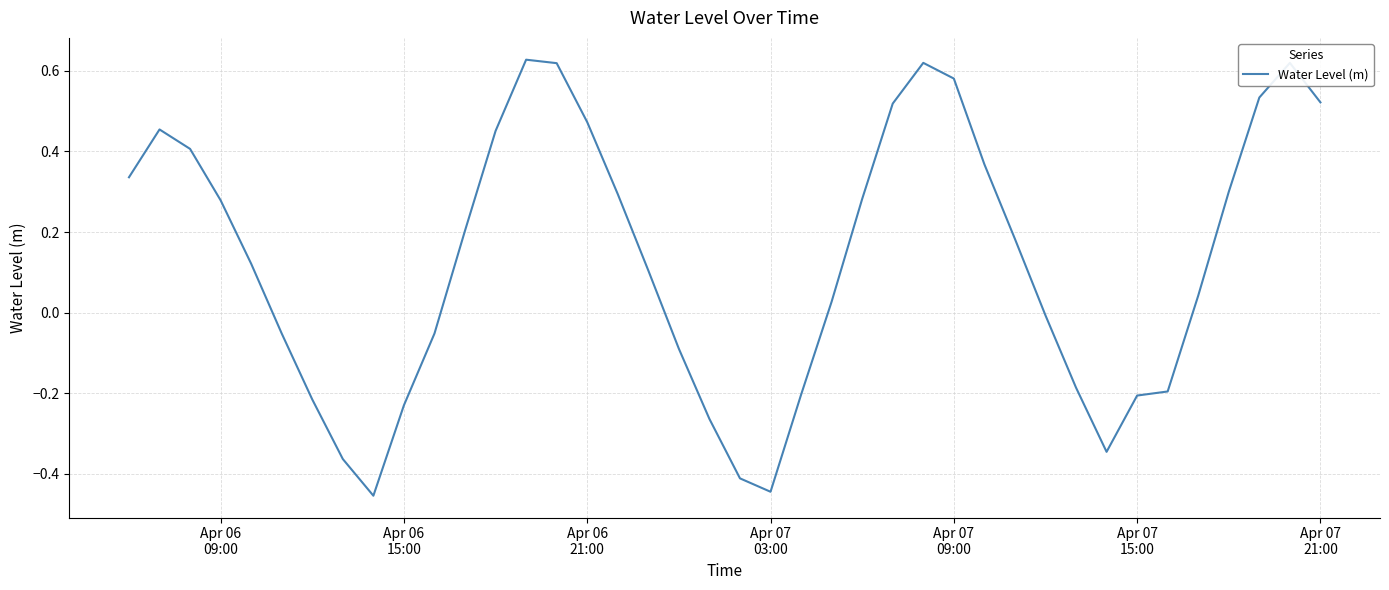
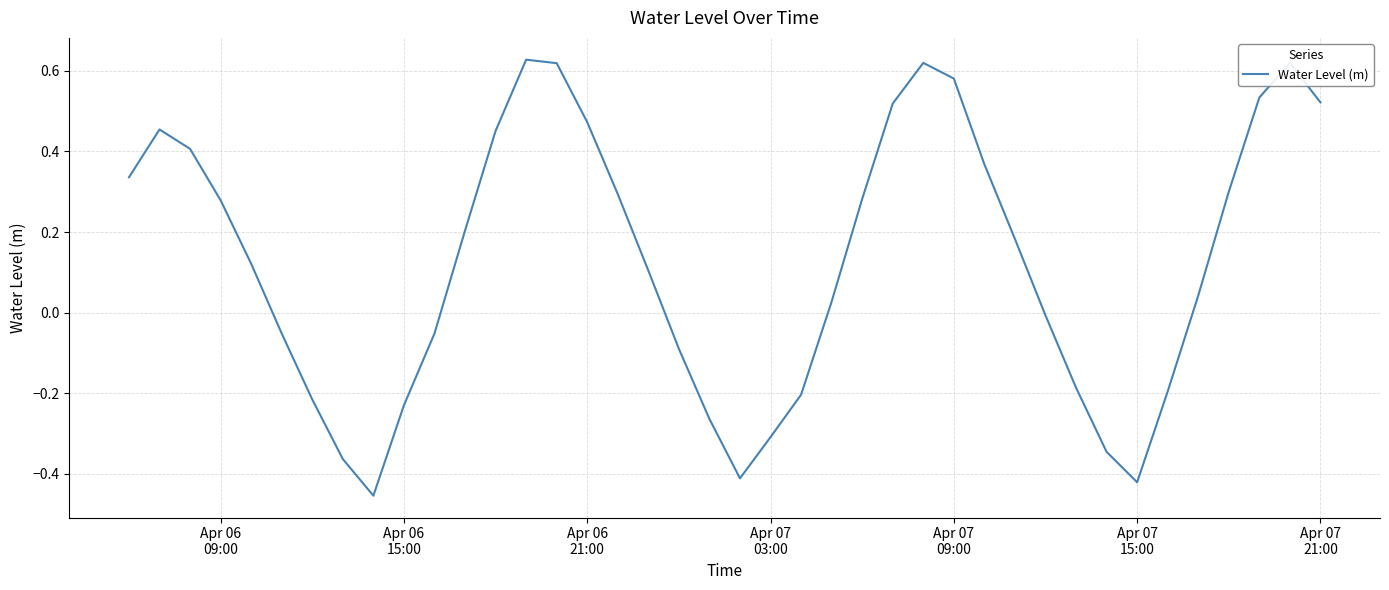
Apr 07 03:00: -0.44 -> -0.31
Apr 07 15:00: -0.21 -> -0.42
